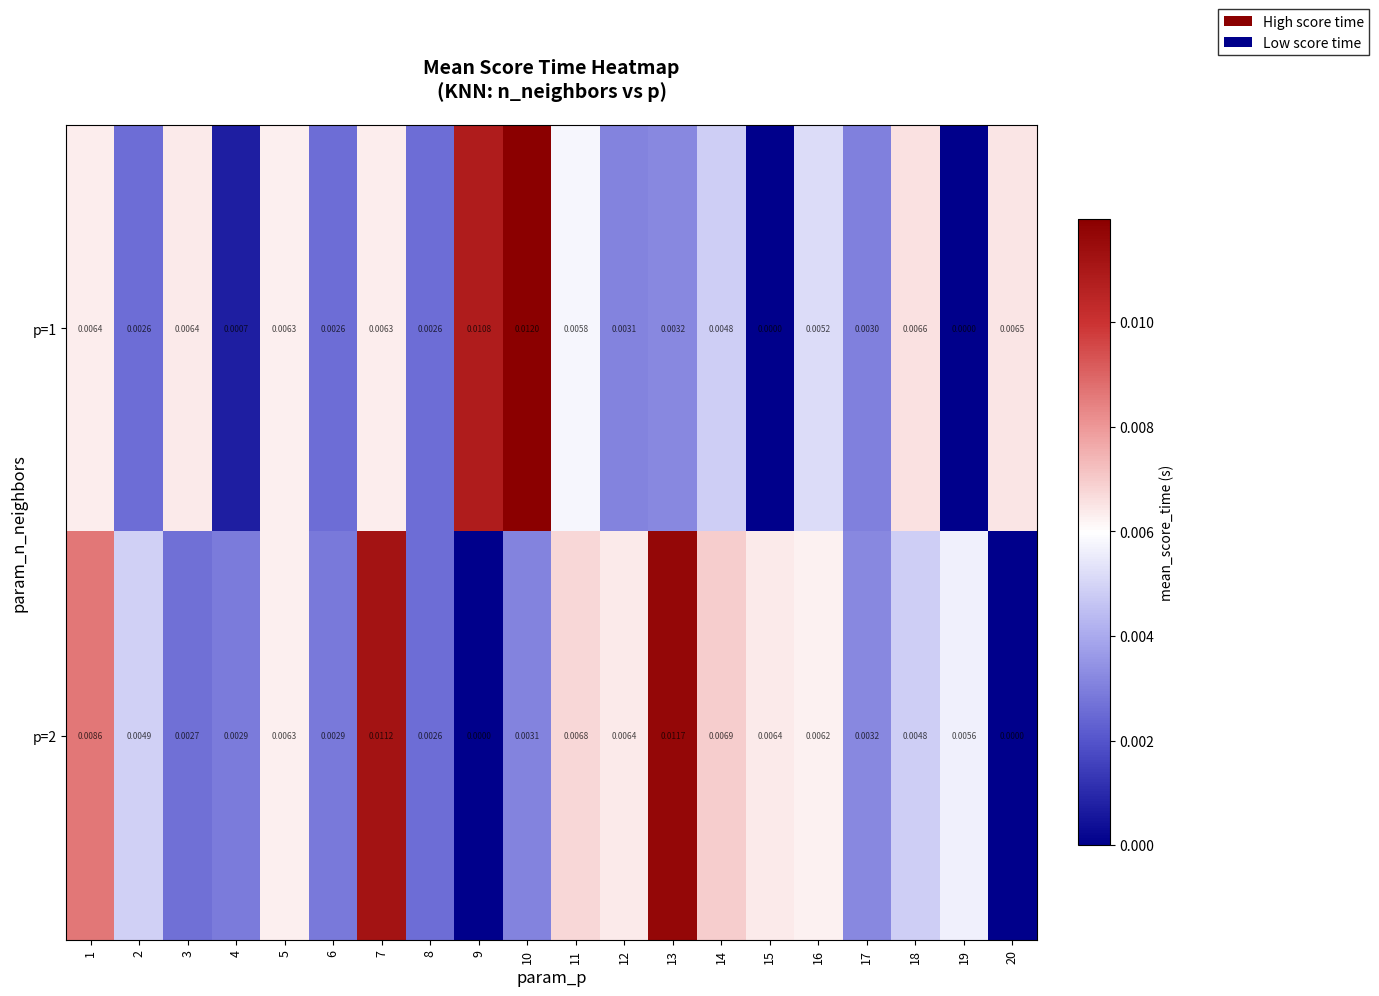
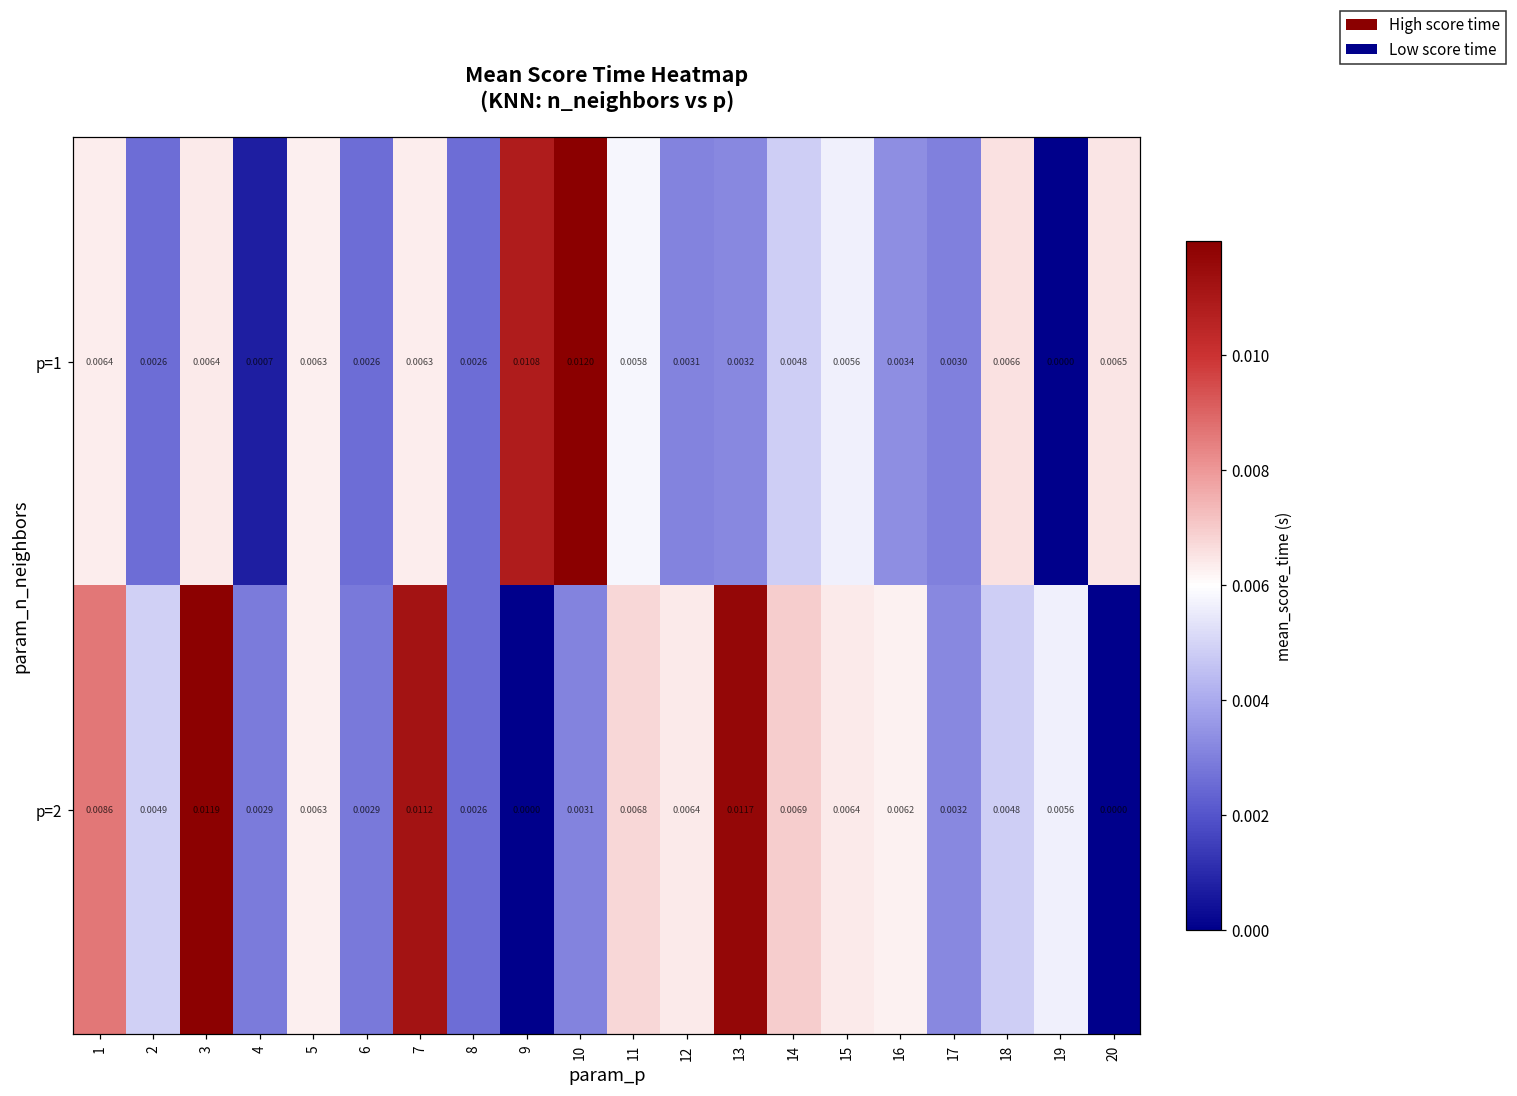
p=1, 15: 0.0000 -> 0.0056
p=1, 16: 0.0052 -> 0.0034
p=2, 3: 0.0027 -> 0.0119
